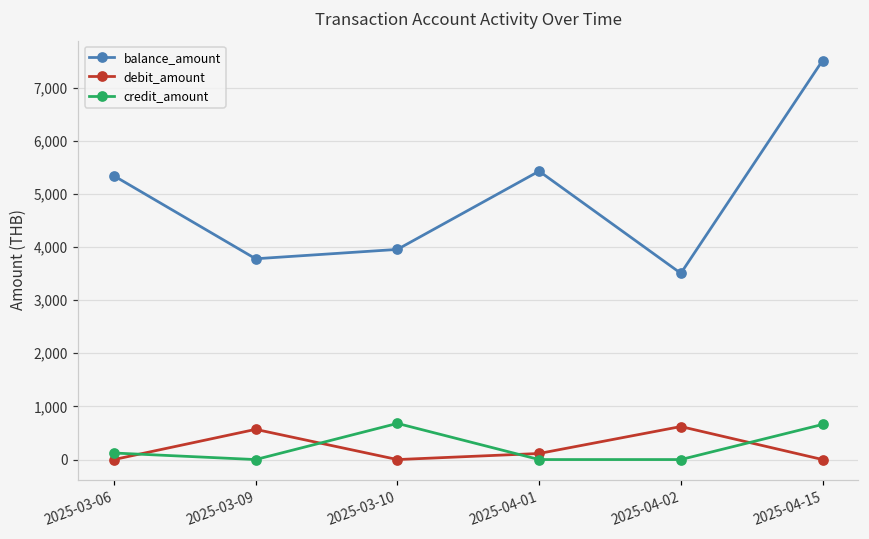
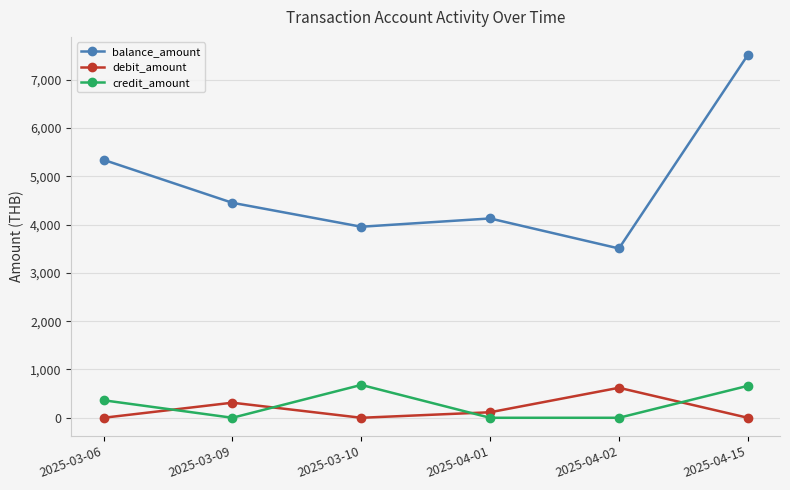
credit_amount, 2025-03-06: 100 -> 400
balance_amount, 2025-03-09: 3,800 -> 4,400
debit_amount, 2025-03-09: 600 -> 300
balance_amount, 2025-04-01: 5,400 -> 4,100
